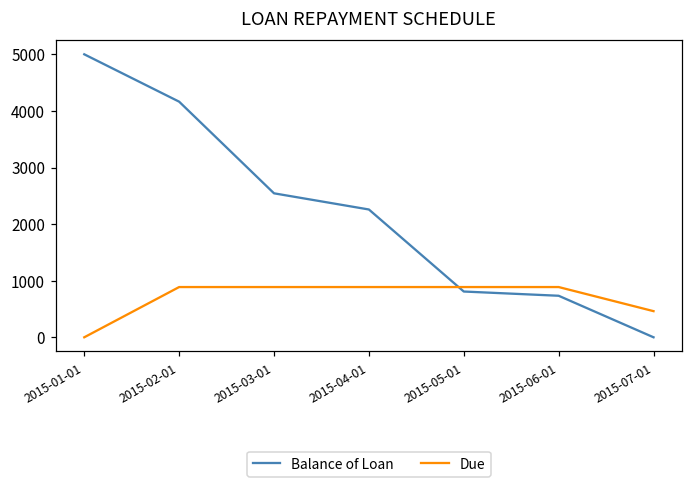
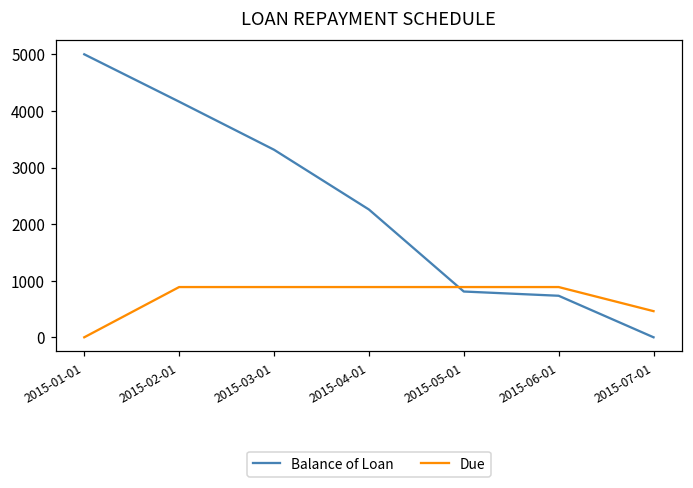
Balance of Loan, 2015-03-01: 2500 -> 3300
